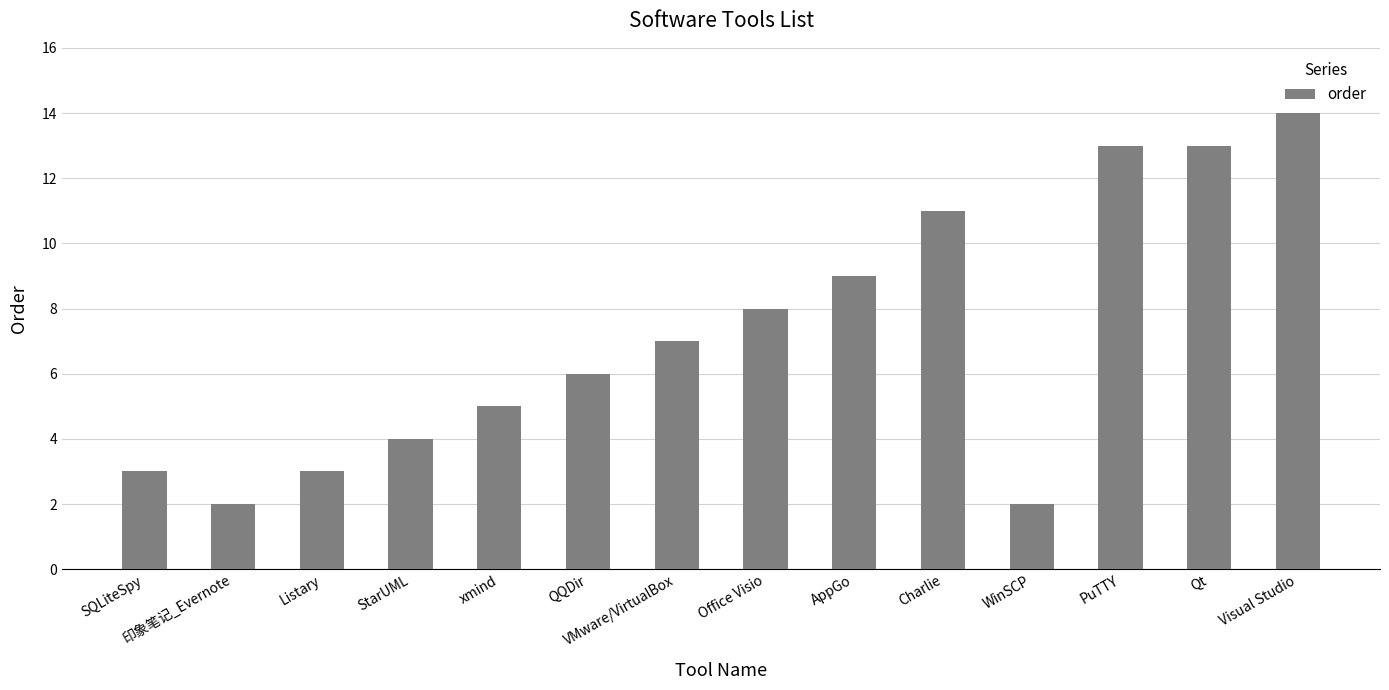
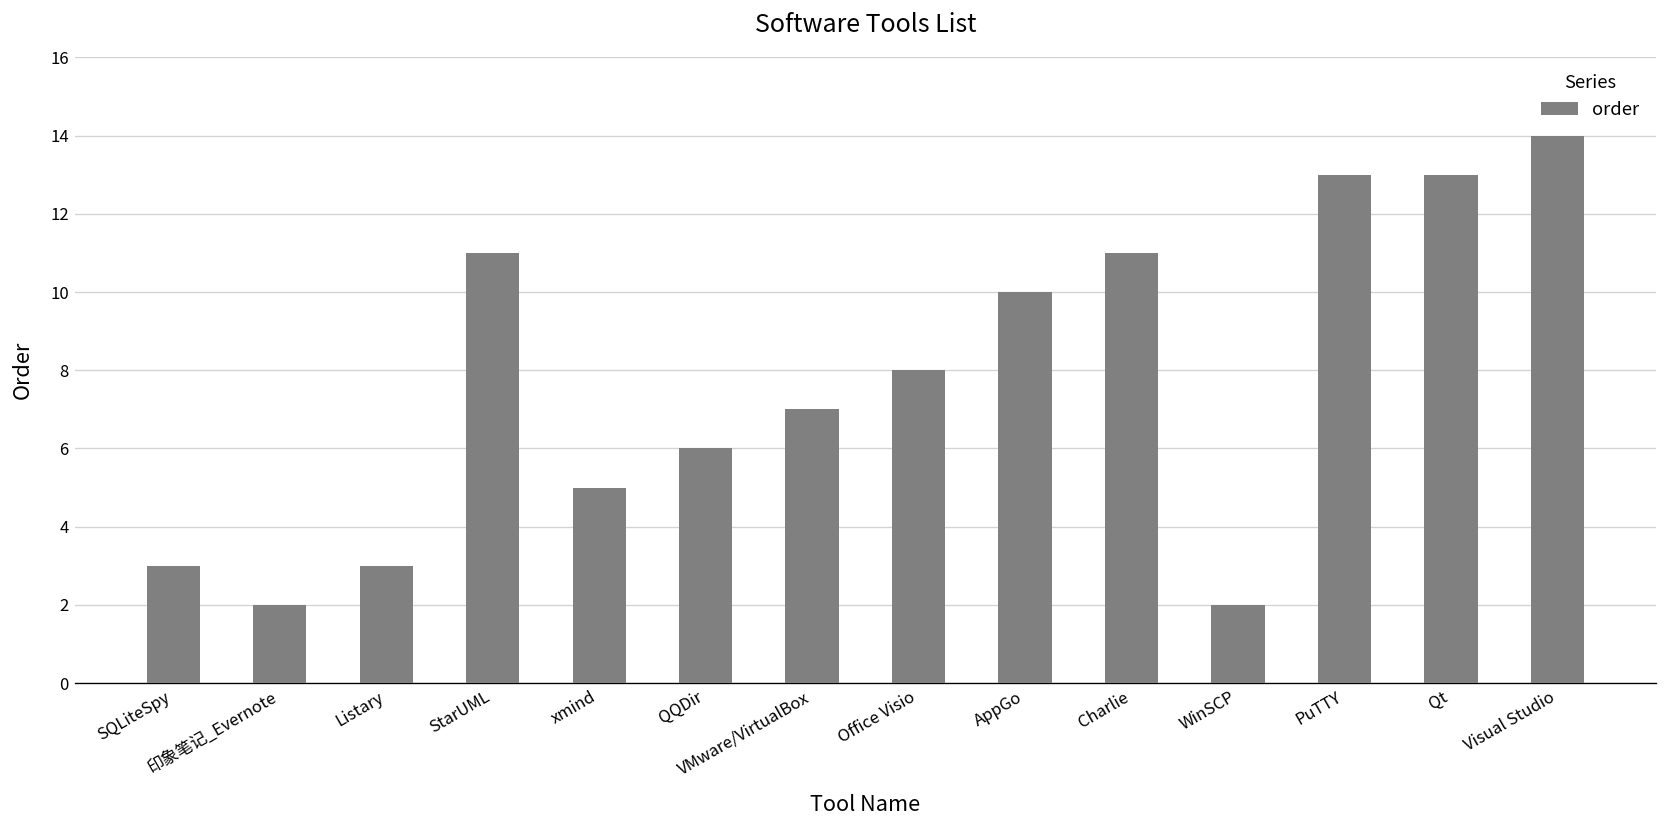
StarUML: 4 -> 11
AppGo: 9 -> 10
